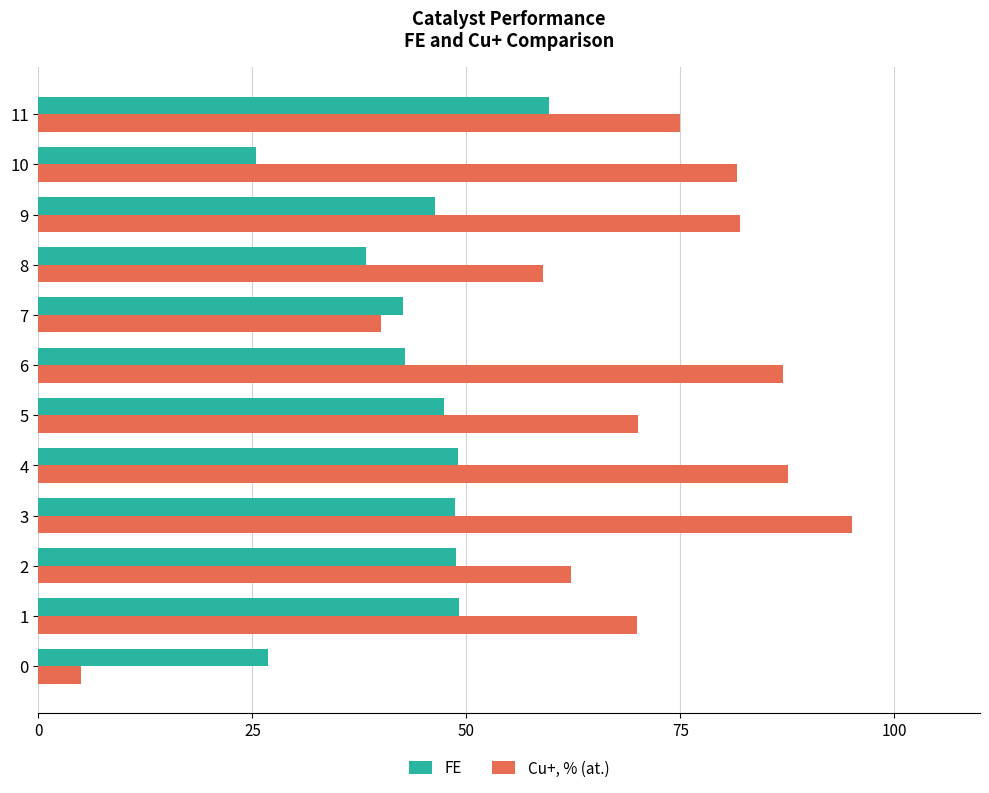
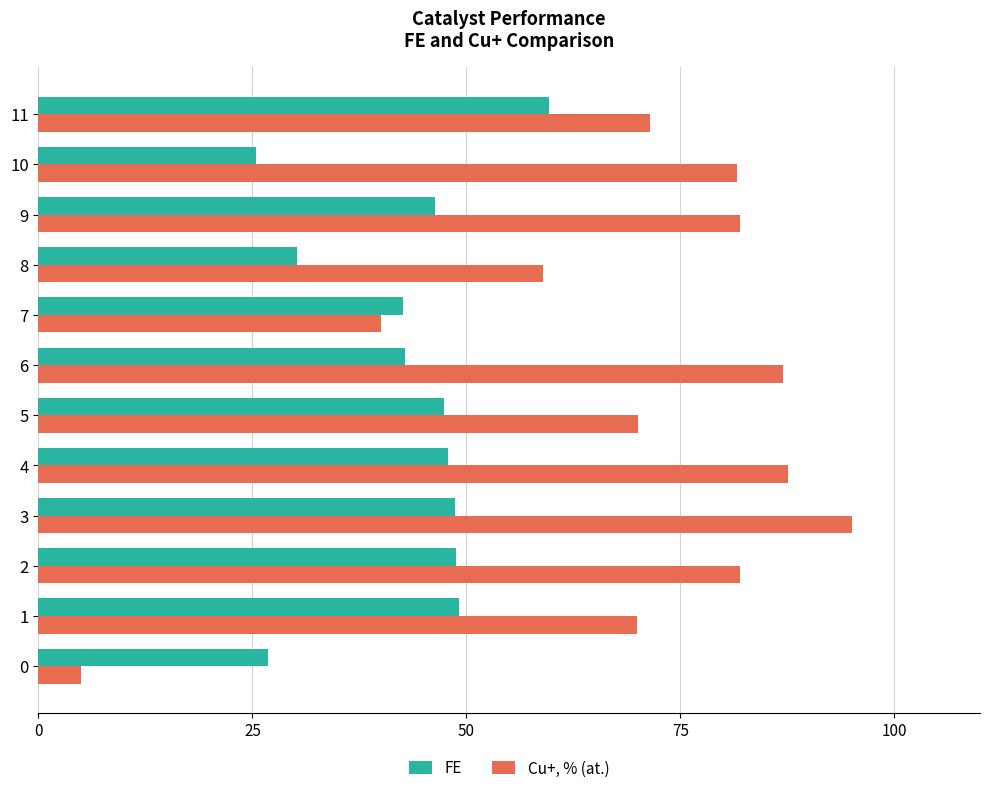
Cu+, % (at.), 11: 75 -> 72
FE, 8: 38 -> 30
FE, 4: 49 -> 48
Cu+, % (at.), 2: 62 -> 82
